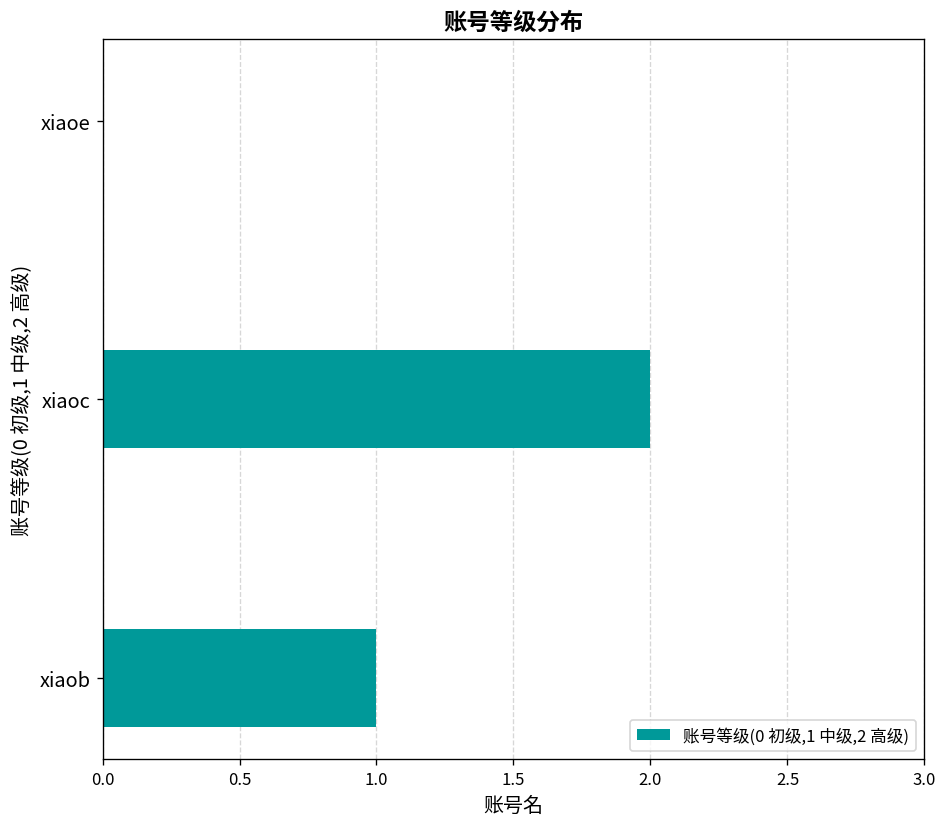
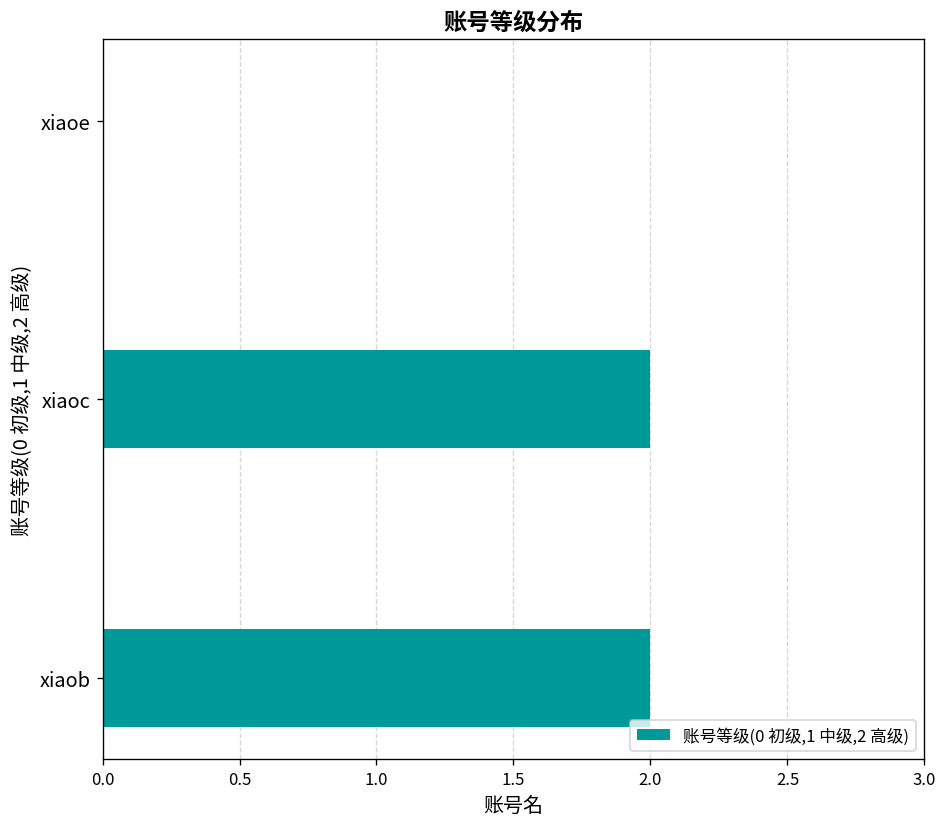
xiaob: 1 -> 2
